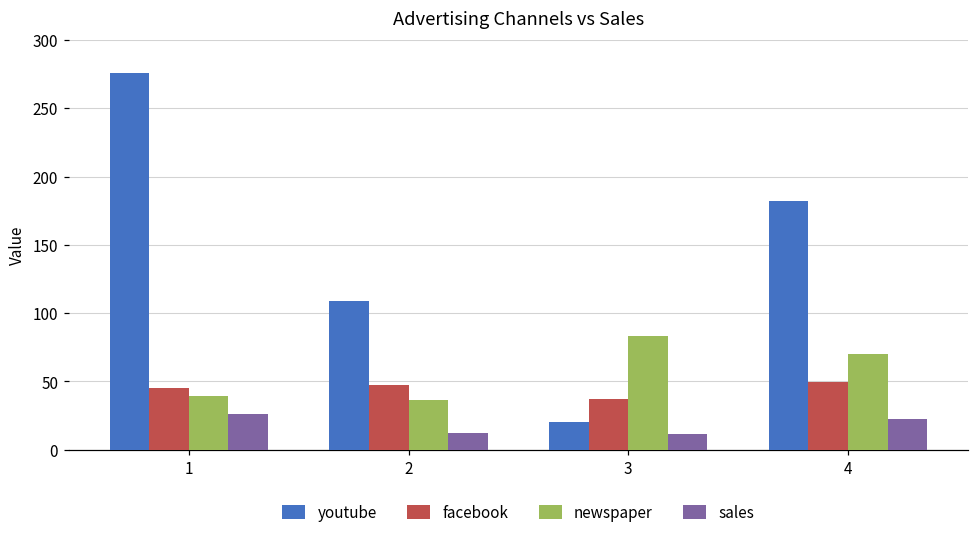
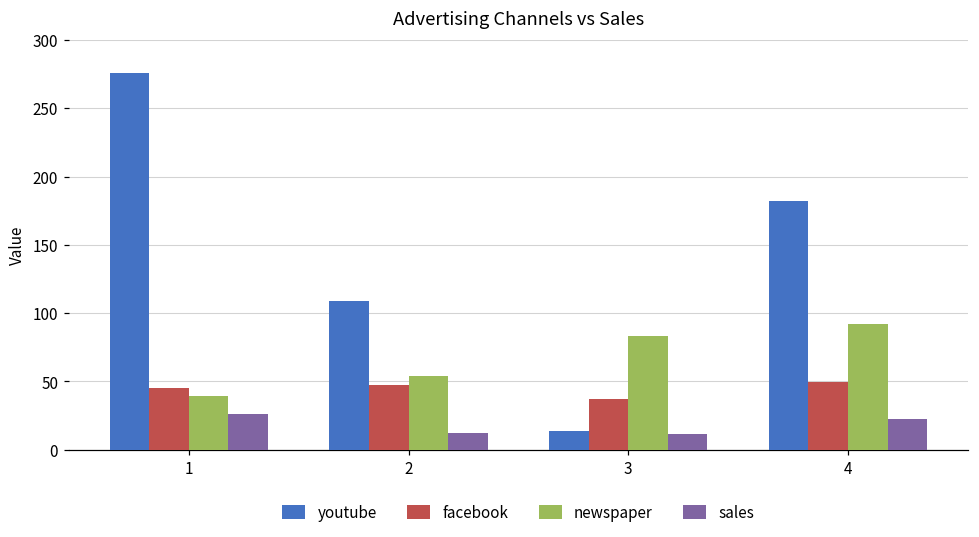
newspaper, 2: 37 -> 54
youtube, 3: 21 -> 13
newspaper, 4: 70 -> 92
